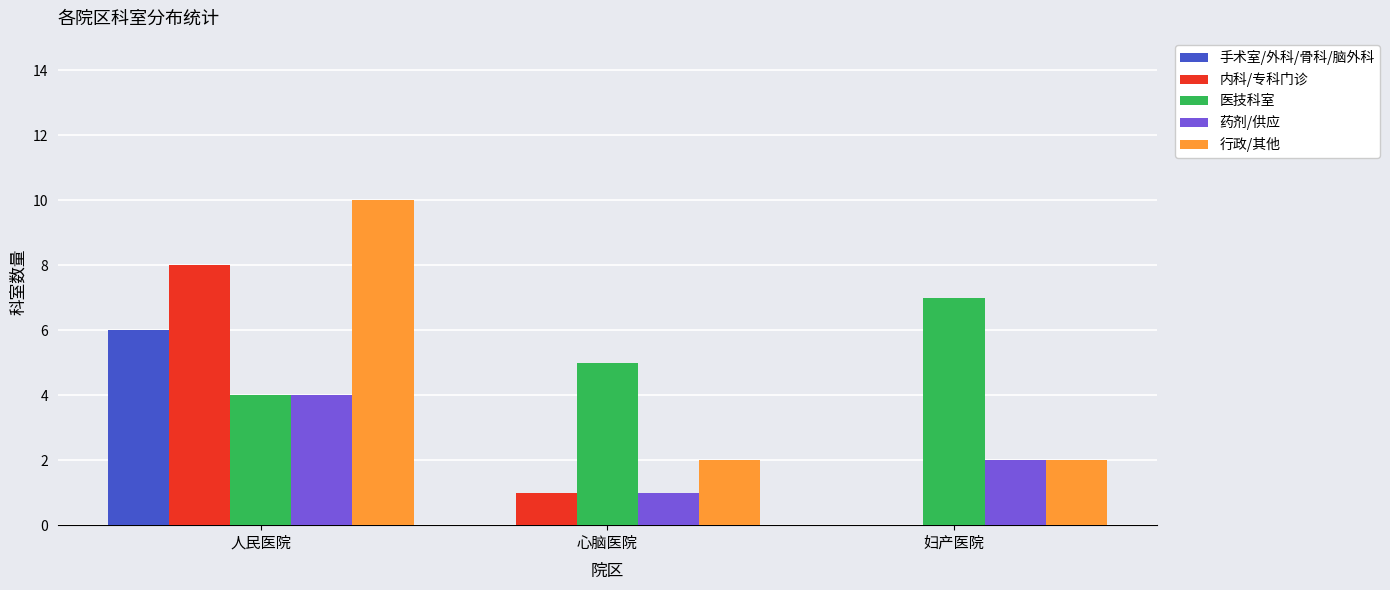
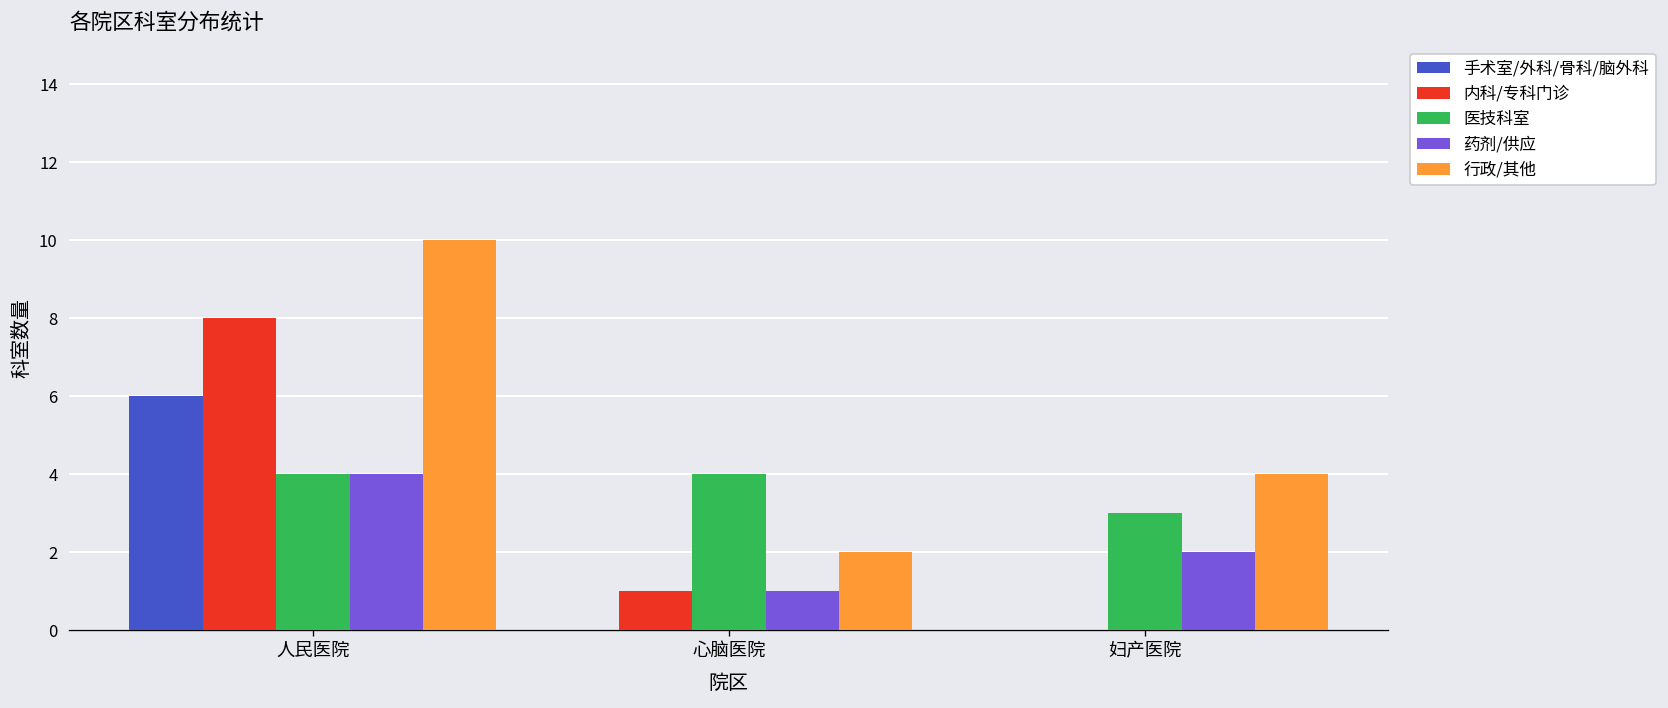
医技科室, 心脑医院: 5 -> 4
医技科室, 妇产医院: 7 -> 3
行政/其他, 妇产医院: 2 -> 4
